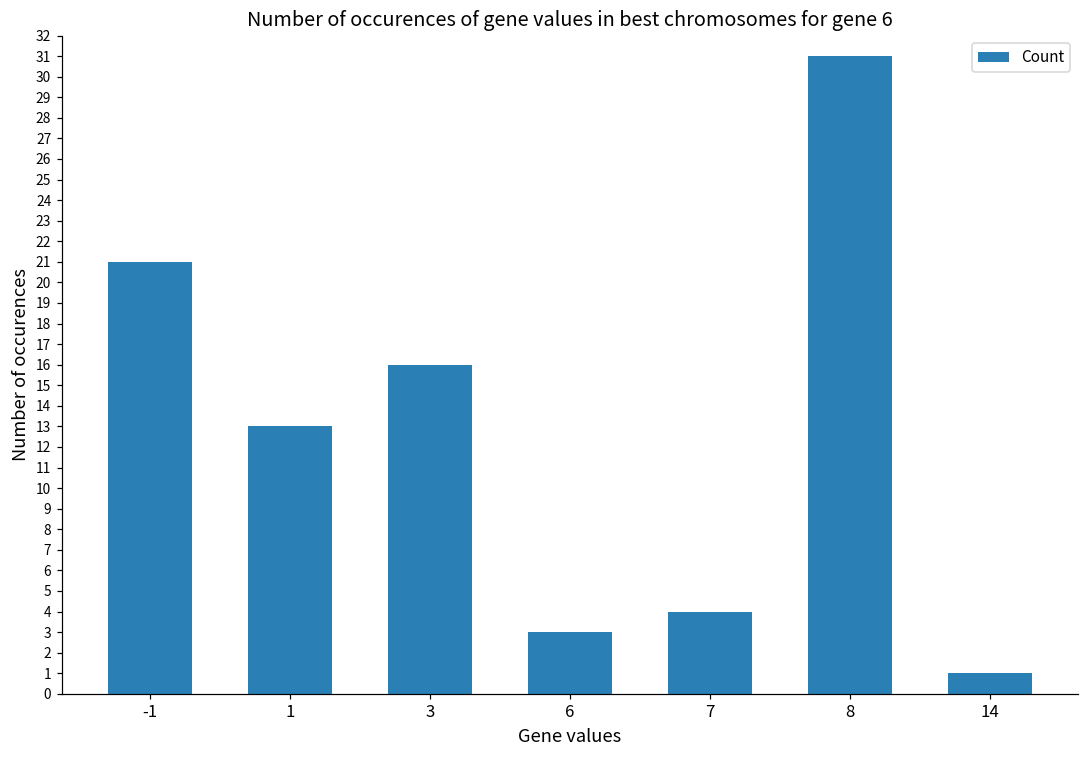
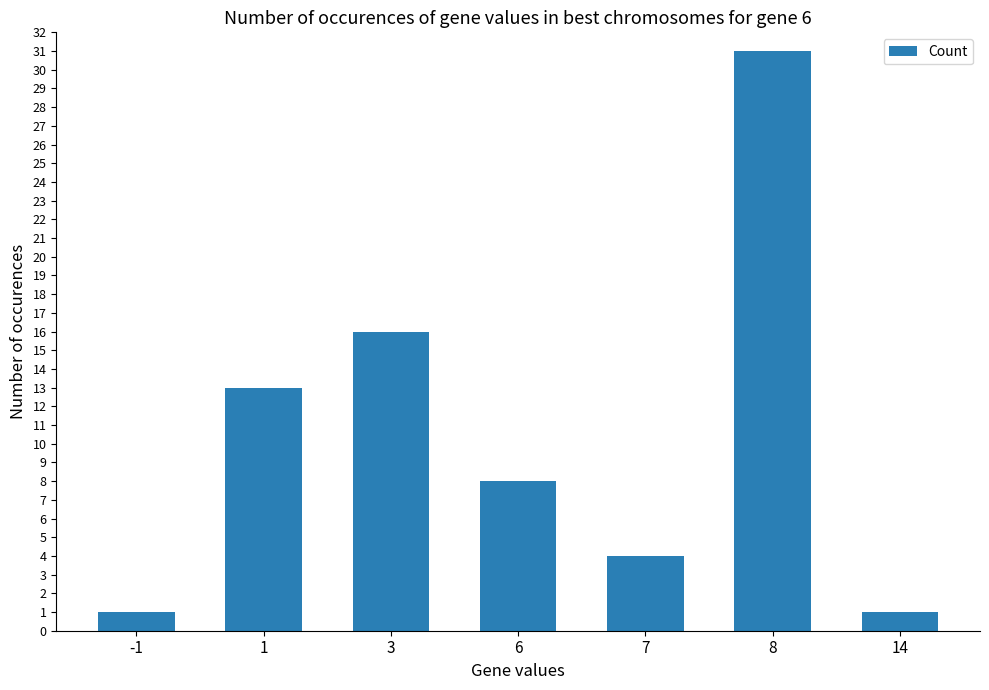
-1: 21 -> 1
6: 3 -> 8
